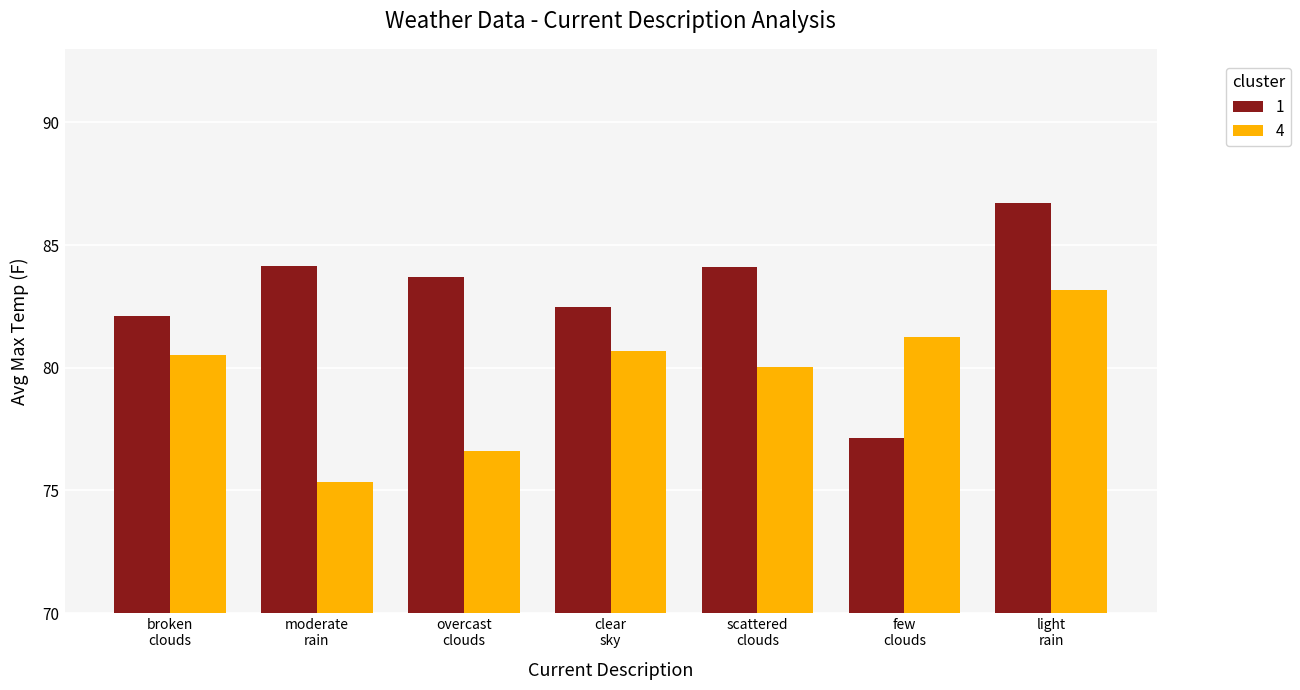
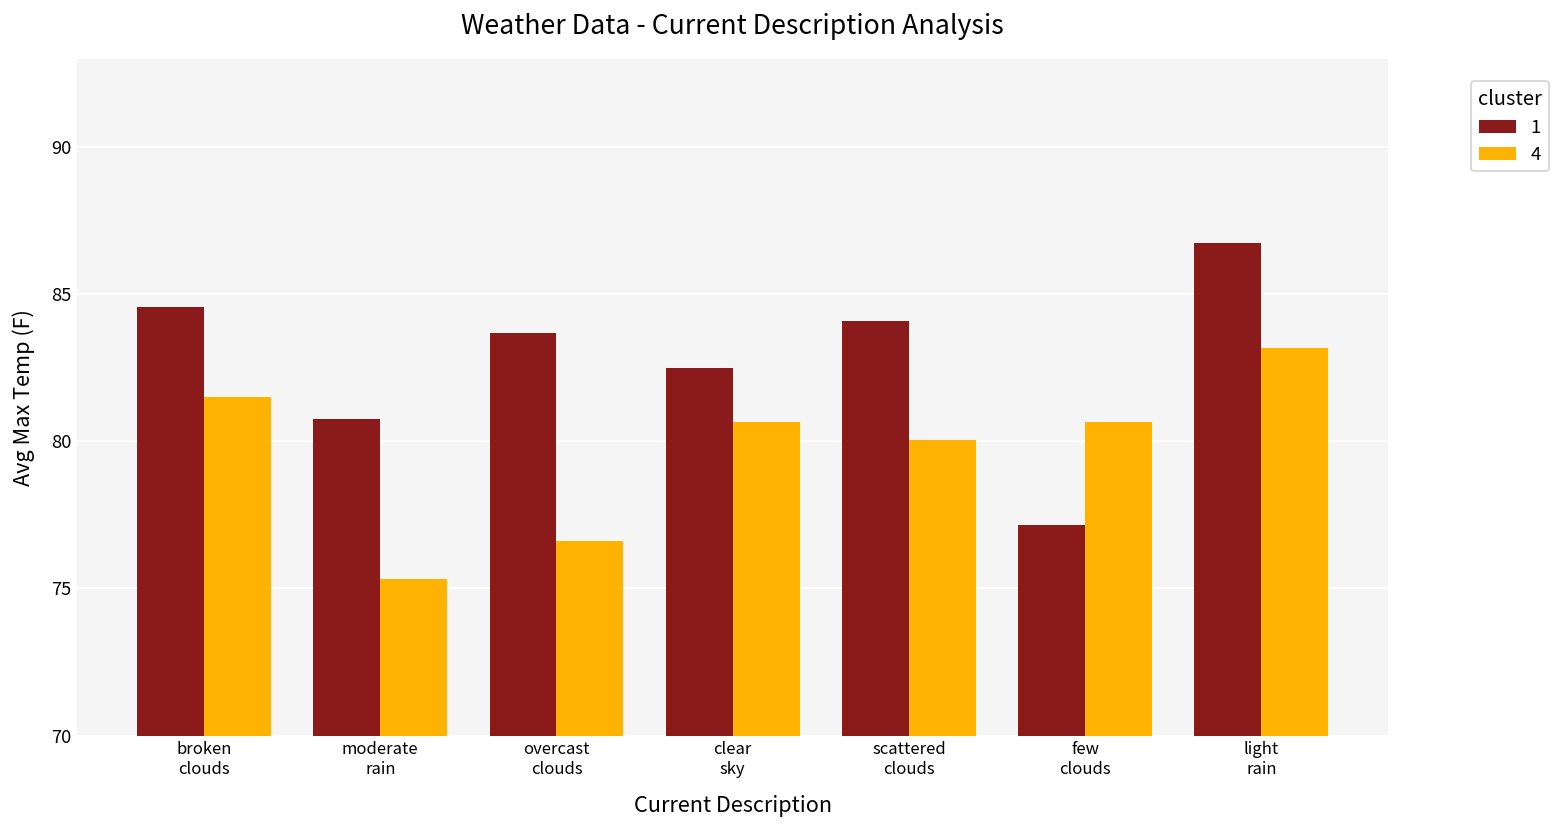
1, broken clouds: 82.1 -> 84.6
4, broken clouds: 80.5 -> 81.5
1, moderate rain: 84.2 -> 80.8
4, few clouds: 81.3 -> 80.7
